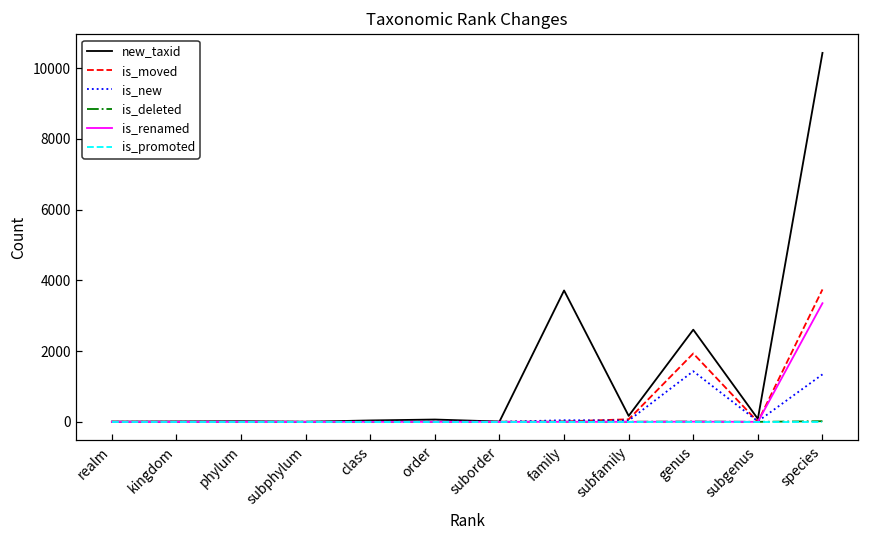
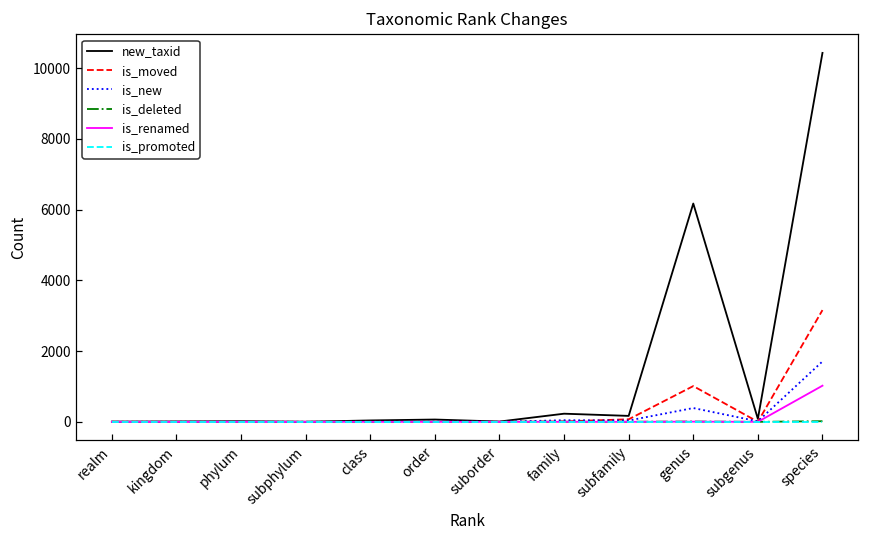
new_taxid, family: 3700 -> 200
new_taxid, genus: 2600 -> 6200
is_moved, genus: 1900 -> 1000
is_new, genus: 1400 -> 400
is_moved, species: 3700 -> 3200
is_new, species: 1300 -> 1700
is_renamed, species: 3400 -> 1000
